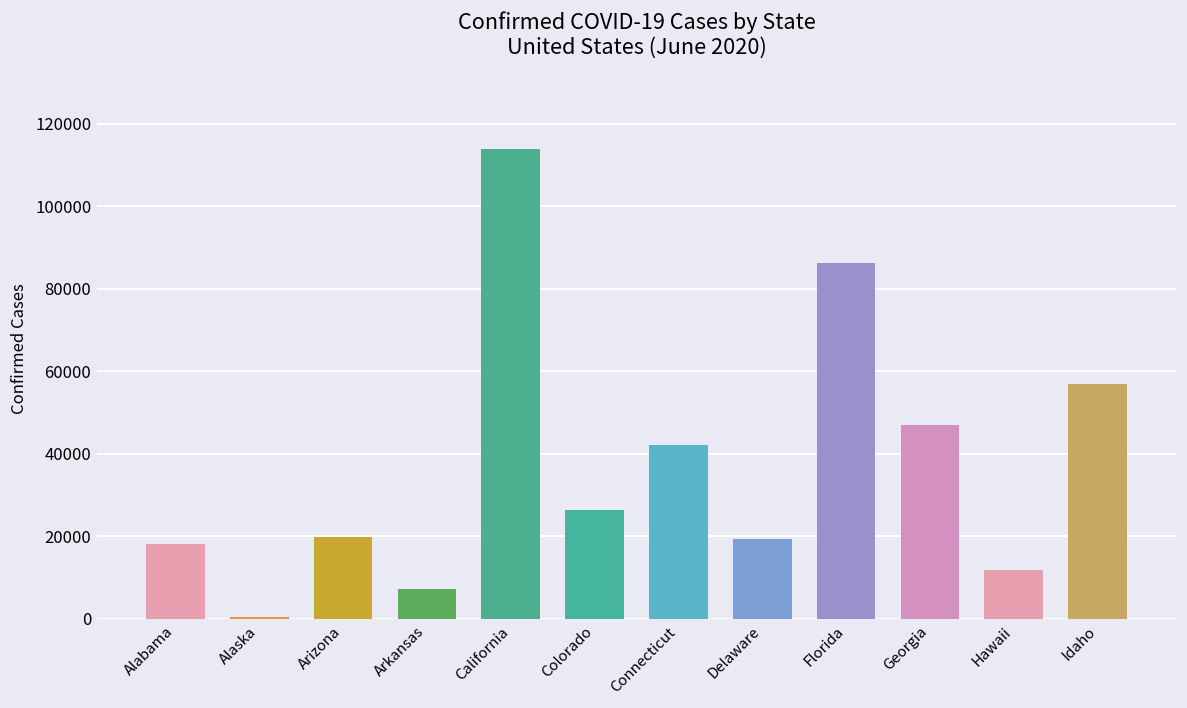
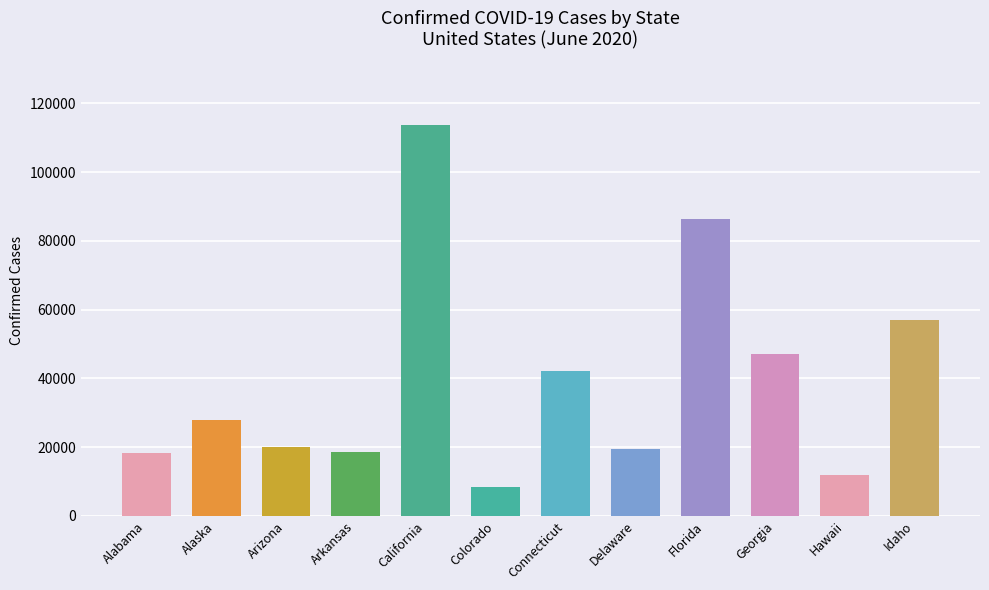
Alaska: 0 -> 28000
Arkansas: 7000 -> 19000
Colorado: 26000 -> 8000
